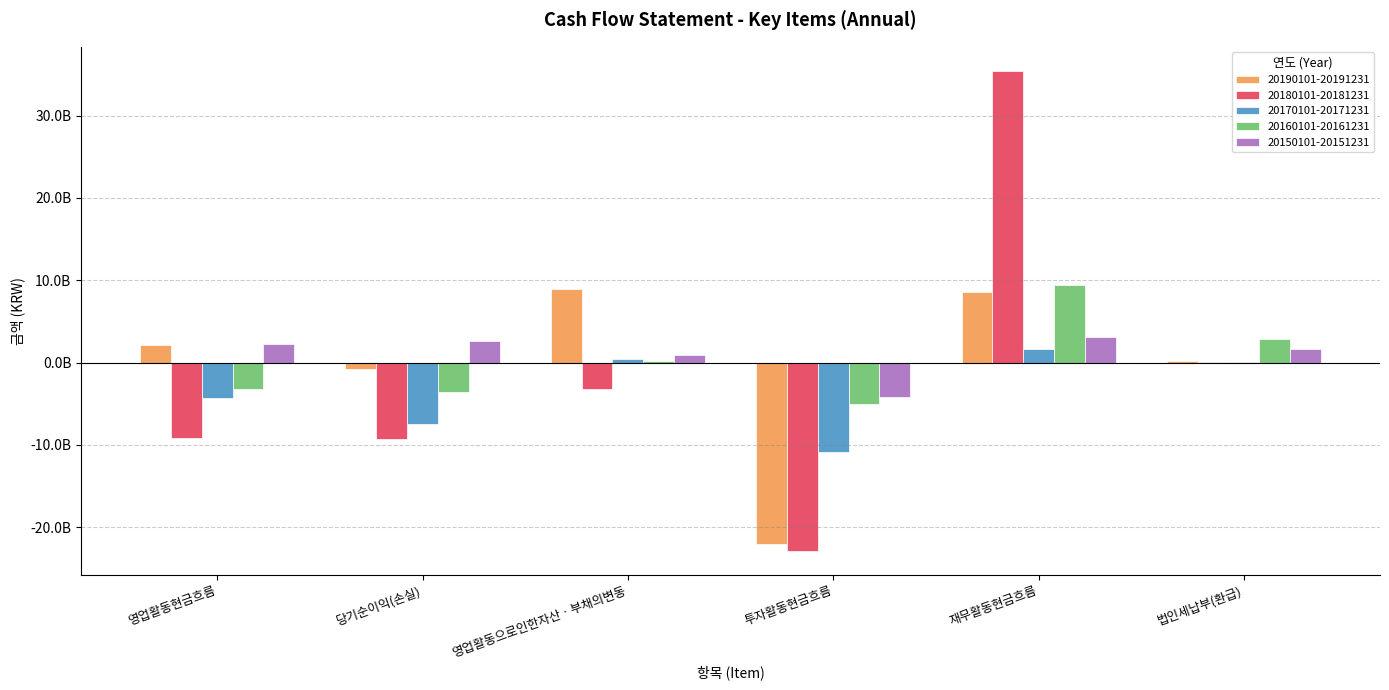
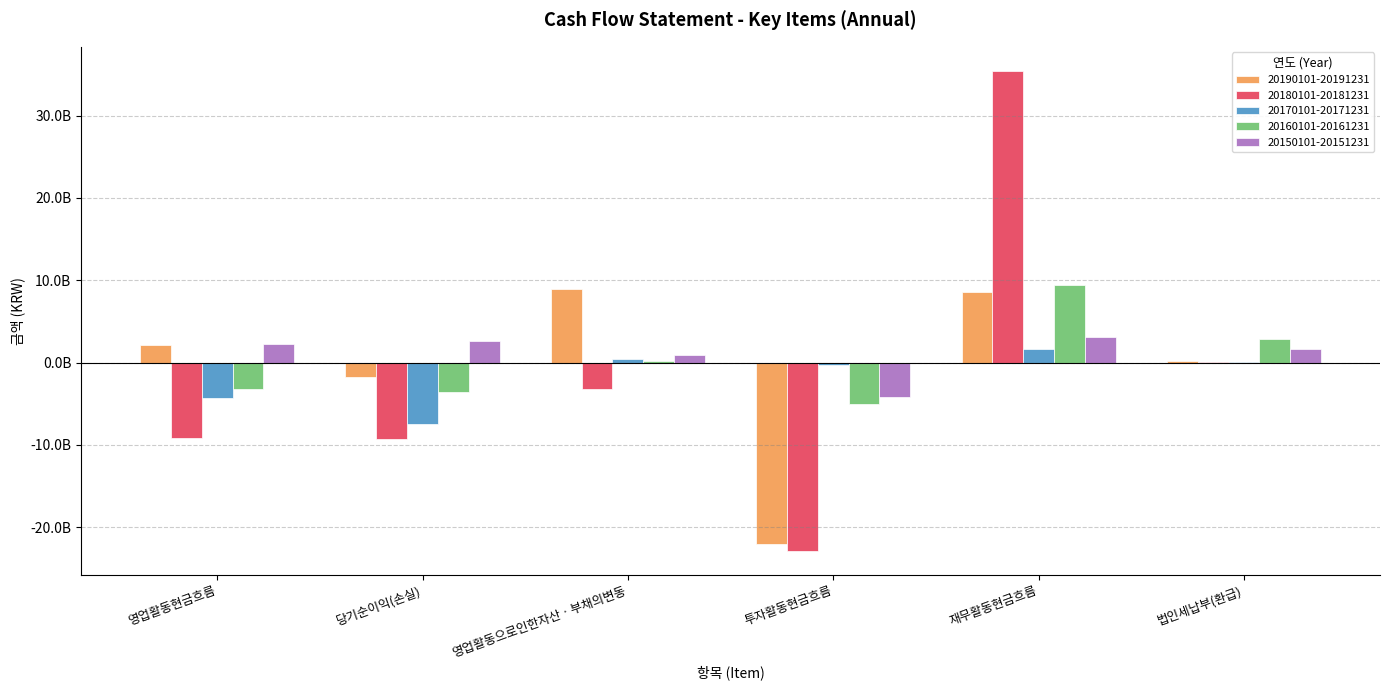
20190101-20191231, 당기순이익(손실): -1000000000 -> -2000000000
20170101-20171231, 투자활동현금흐름: -11000000000 -> 0
